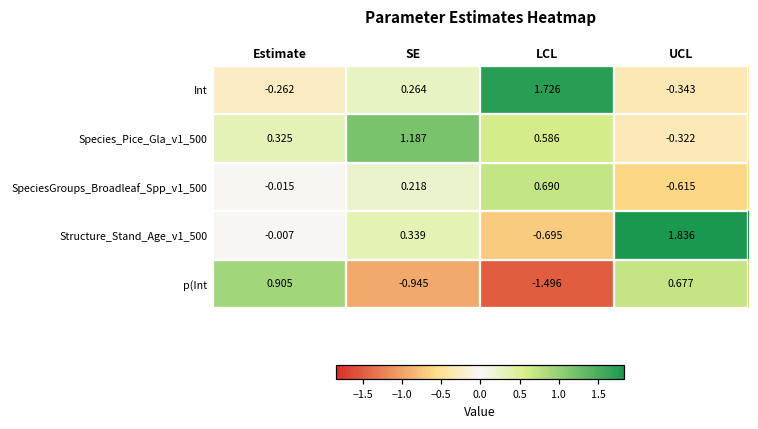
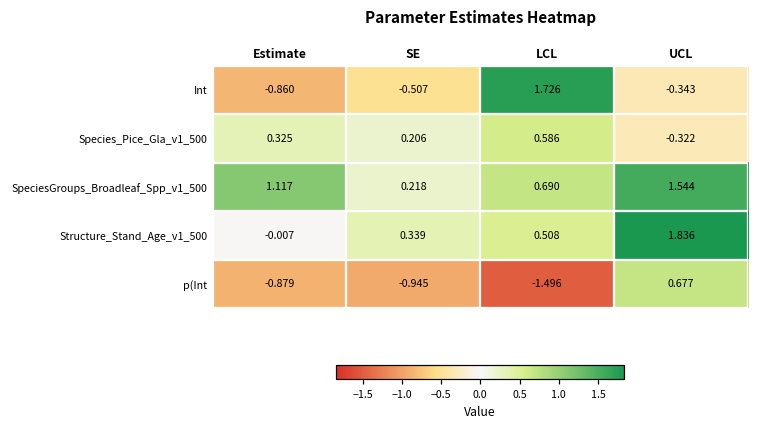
Int, Estimate: -0.262 -> -0.860
Int, SE: 0.264 -> -0.507
Species_Pice_Gla_v1_500, SE: 1.187 -> 0.206
SpeciesGroups_Broadleaf_Spp_v1_500, Estimate: -0.015 -> 1.117
SpeciesGroups_Broadleaf_Spp_v1_500, UCL: -0.615 -> 1.544
Structure_Stand_Age_v1_500, LCL: -0.695 -> 0.508
p(Int, Estimate: 0.905 -> -0.879
